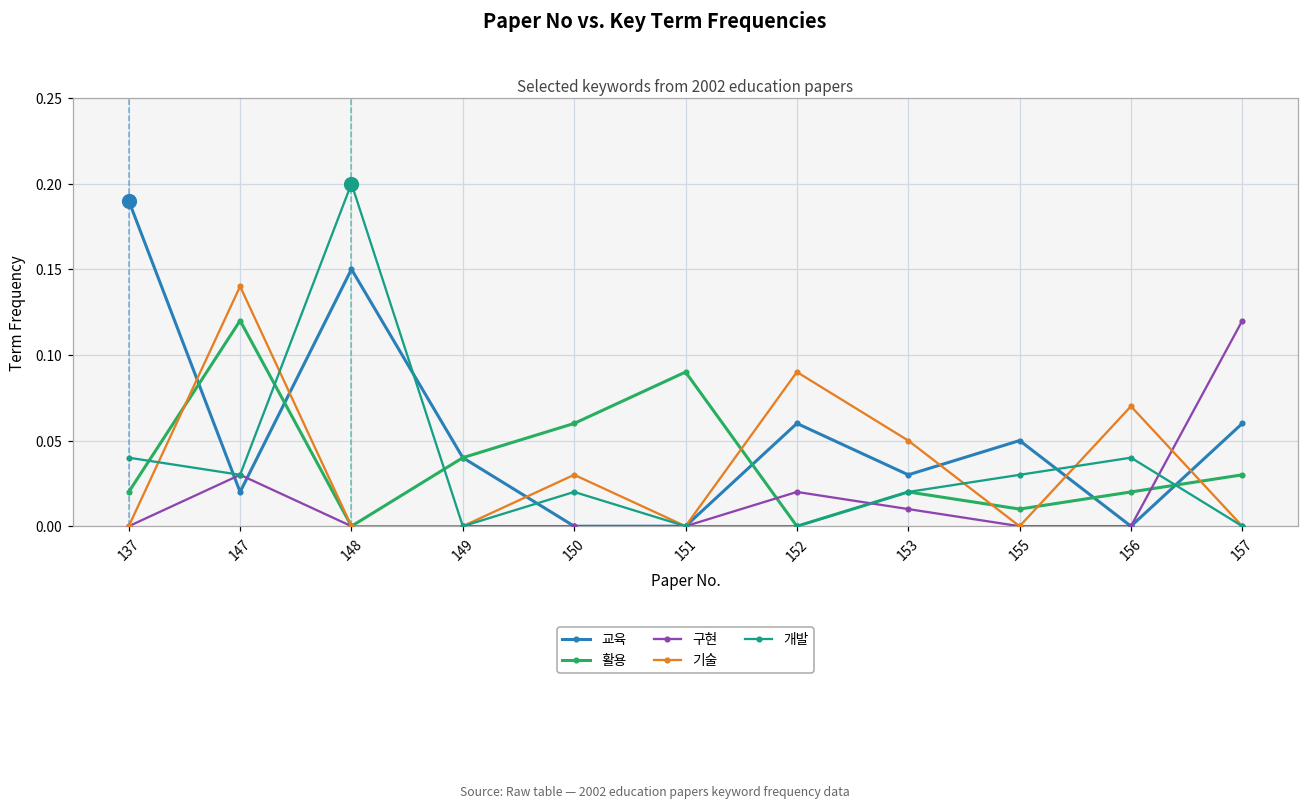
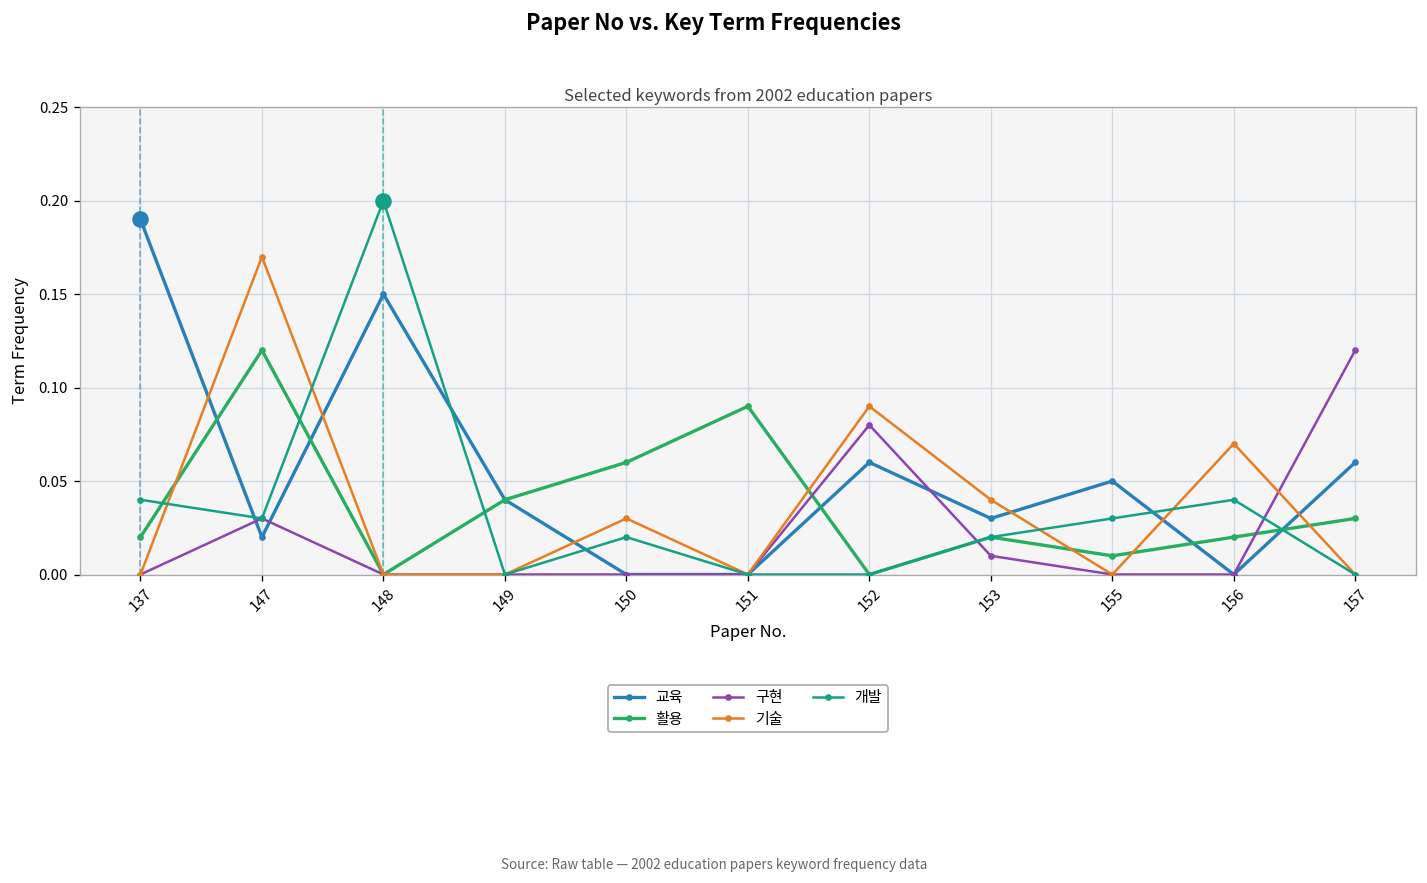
기술, 147: 0.14 -> 0.17
구현, 152: 0.02 -> 0.08
기술, 153: 0.05 -> 0.04
